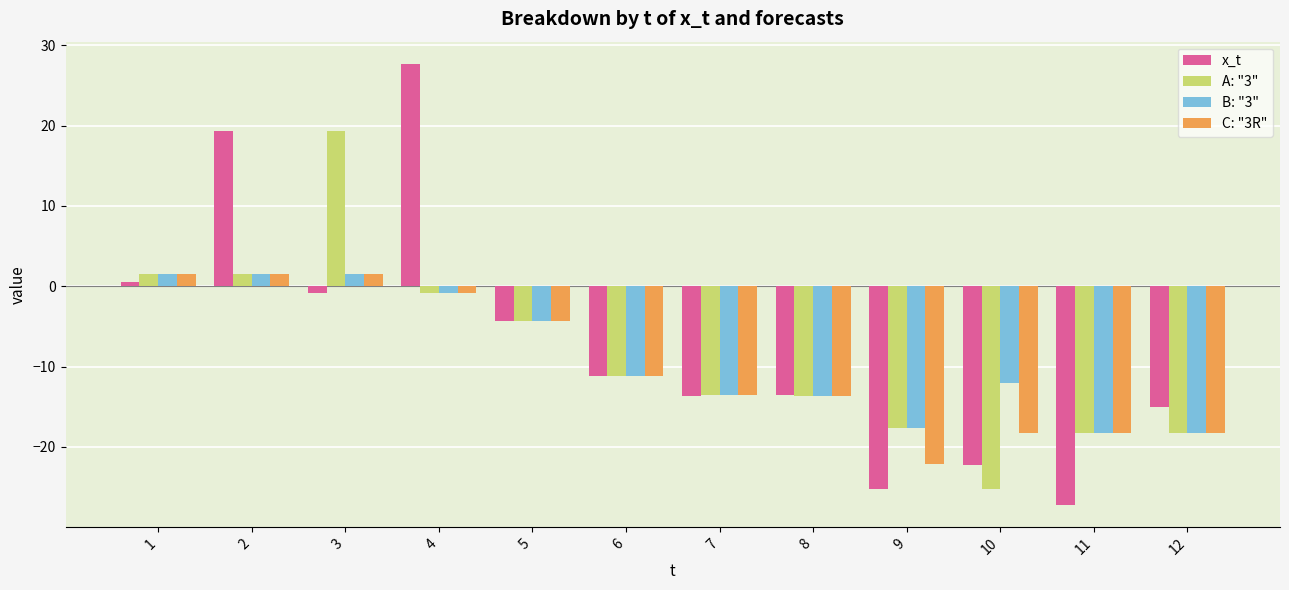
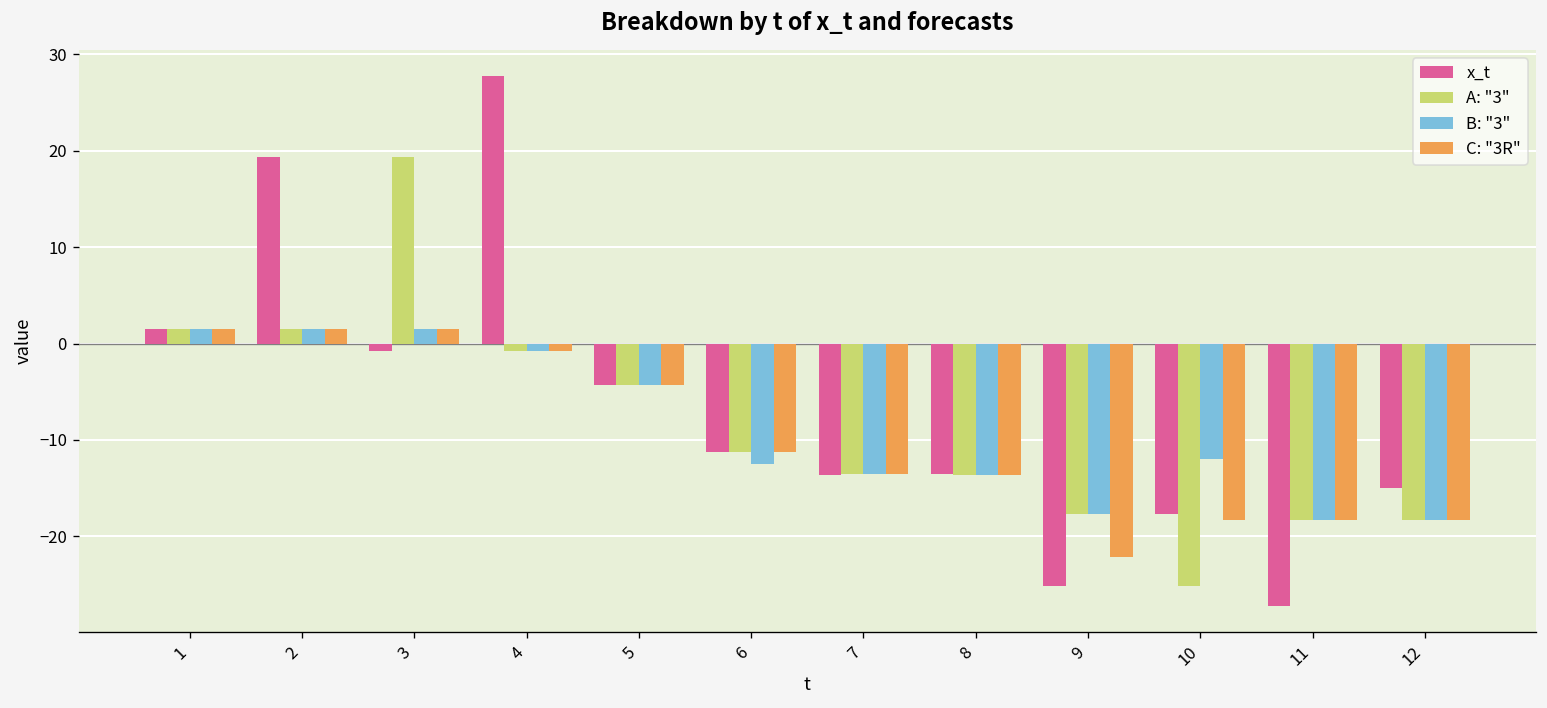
x_t, 1: 1 -> 2
B: "3", 6: -11 -> -13
x_t, 10: -22 -> -18
